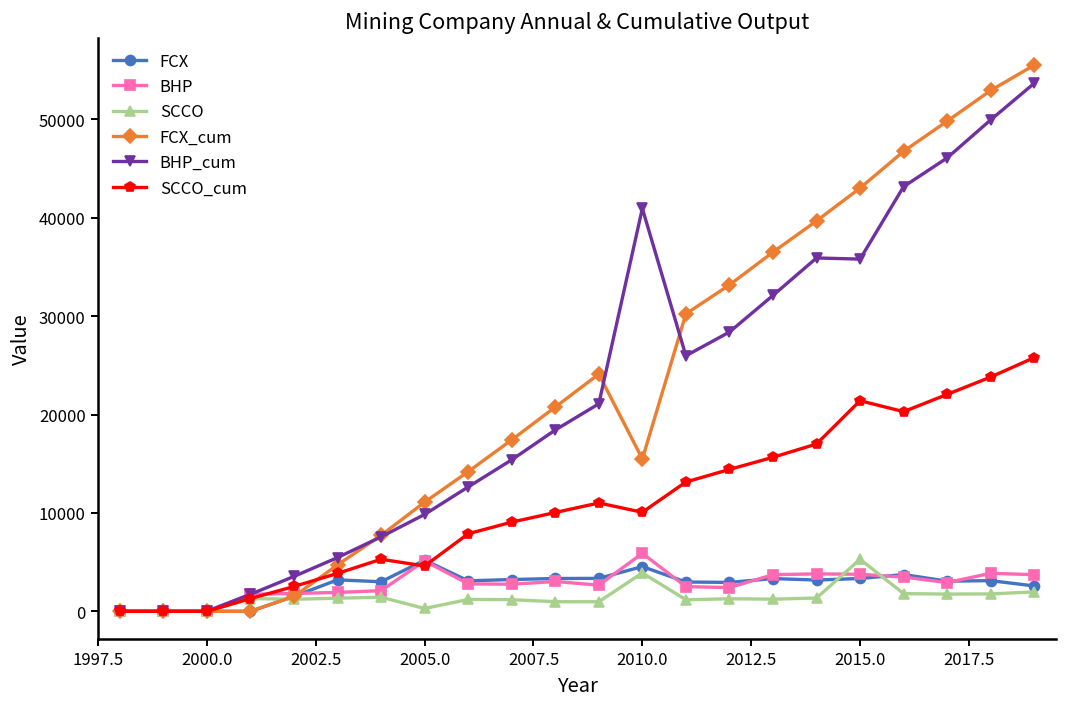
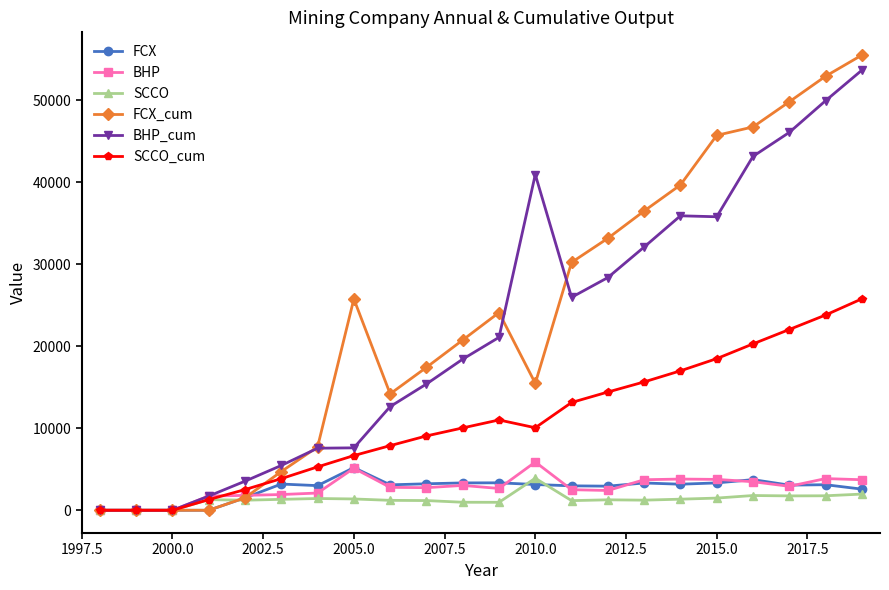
SCCO, 2005.0: 0 -> 1000
FCX_cum, 2005.0: 11000 -> 26000
BHP_cum, 2005.0: 10000 -> 8000
SCCO_cum, 2005.0: 5000 -> 7000
FCX, 2010.0: 5000 -> 3000
SCCO, 2015.0: 5000 -> 1000
FCX_cum, 2015.0: 43000 -> 46000
SCCO_cum, 2015.0: 21000 -> 18000
